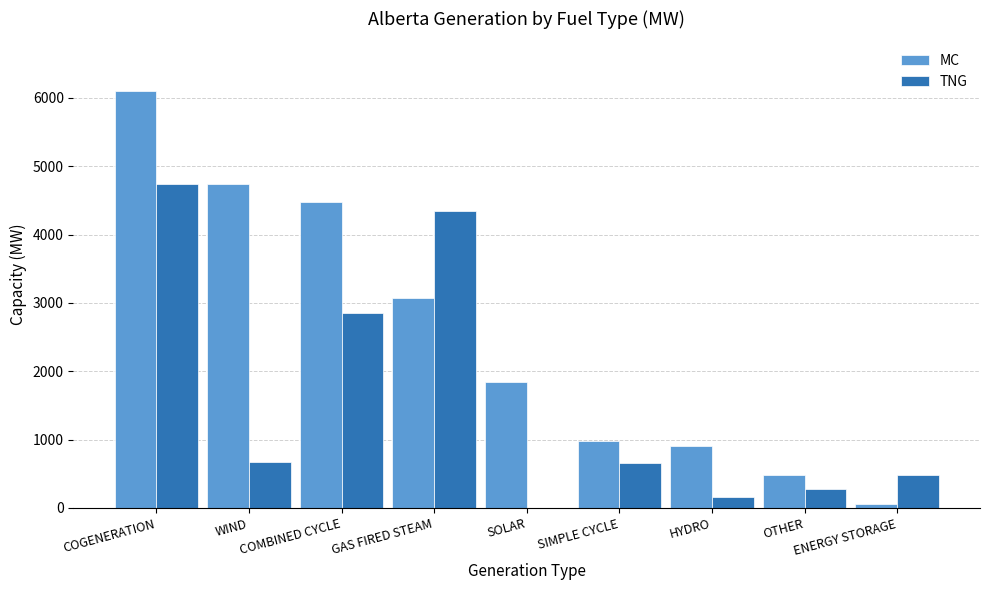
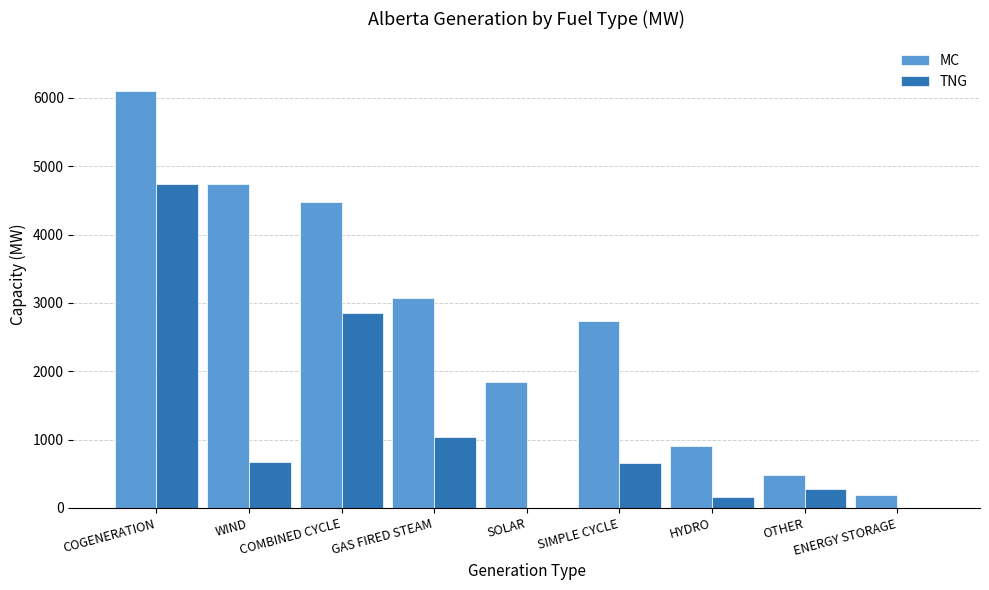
TNG, GAS FIRED STEAM: 4300 -> 1000
MC, SIMPLE CYCLE: 1000 -> 2700
MC, ENERGY STORAGE: 100 -> 200
TNG, ENERGY STORAGE: 500 -> 0
